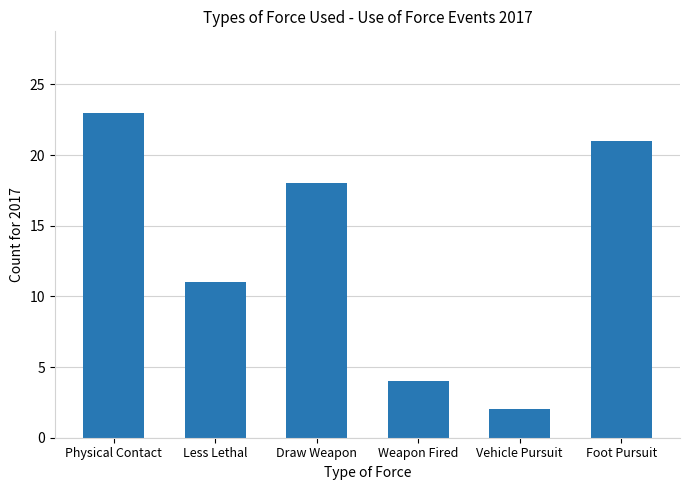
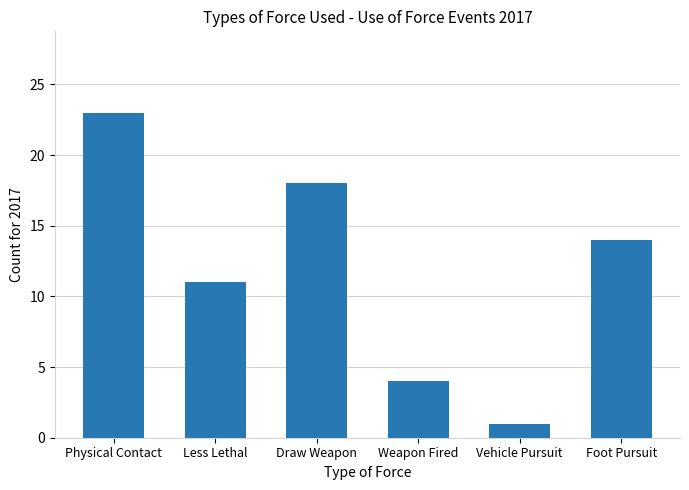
Vehicle Pursuit: 2 -> 1
Foot Pursuit: 21 -> 14
